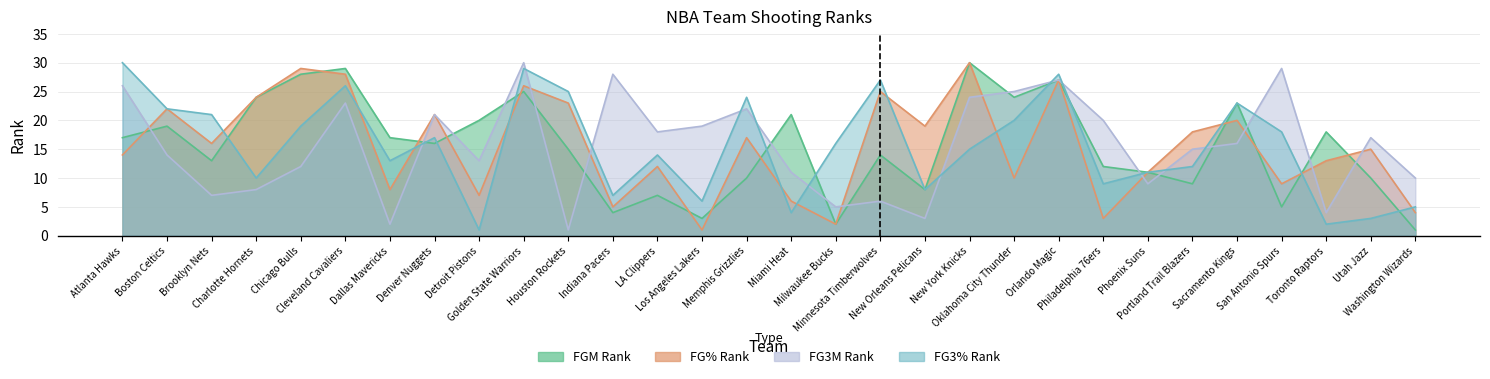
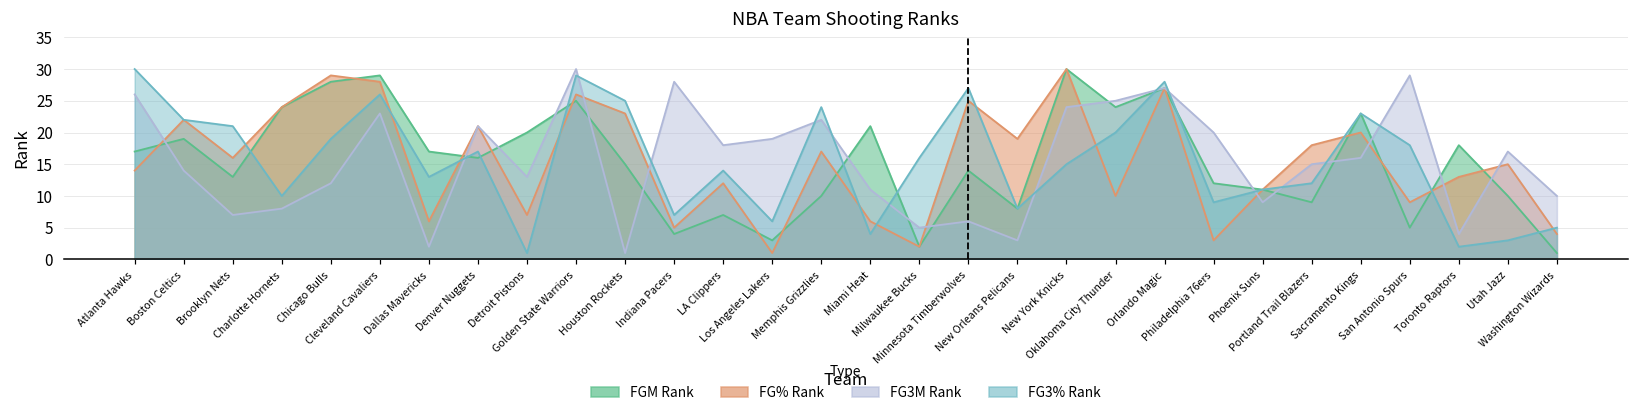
FG% Rank, Dallas Mavericks: 8 -> 6
